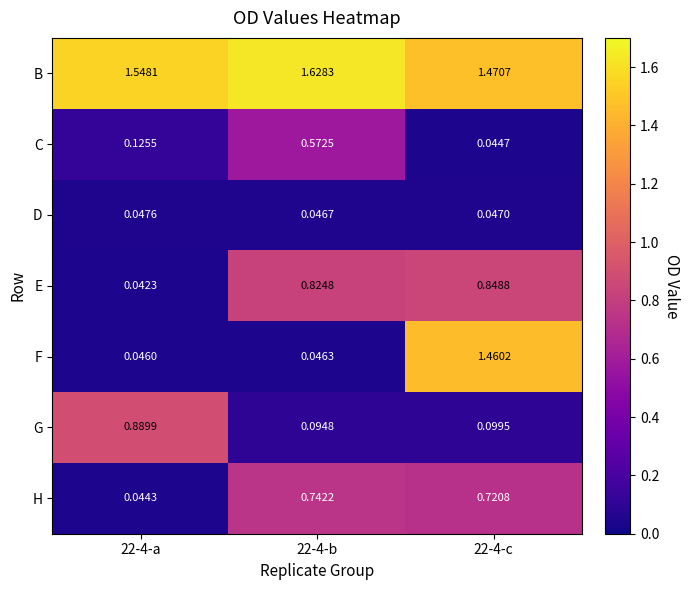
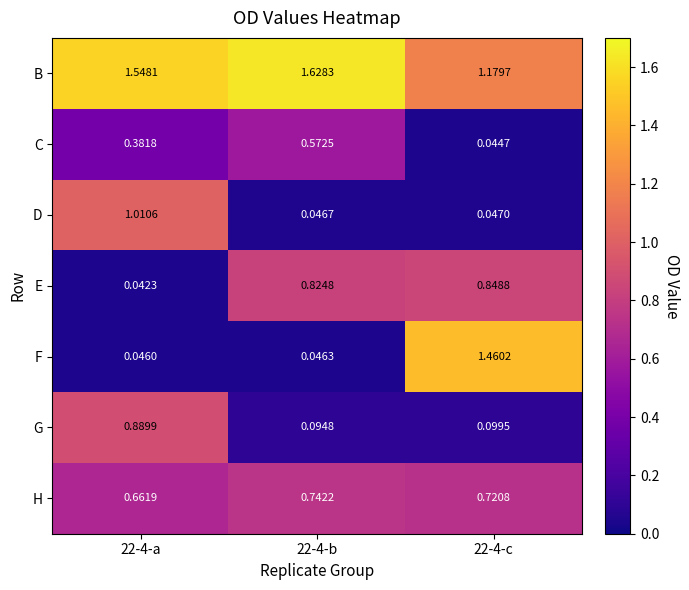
B, 22-4-c: 1.4707 -> 1.1797
C, 22-4-a: 0.1255 -> 0.3818
D, 22-4-a: 0.0476 -> 1.0106
H, 22-4-a: 0.0443 -> 0.6619
